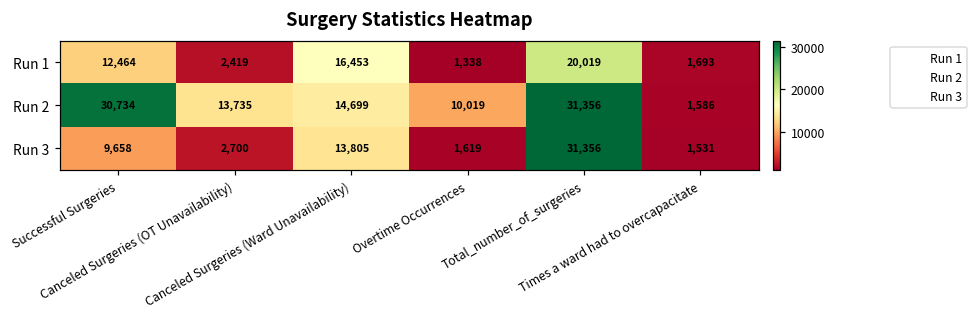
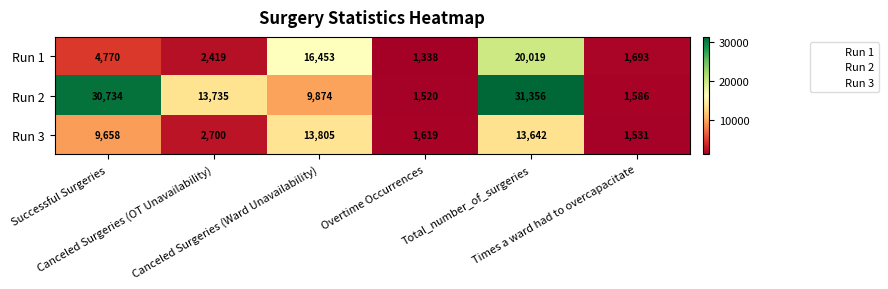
Run 1, Successful Surgeries: 12,464 -> 4,770
Run 2, Canceled Surgeries (Ward Unavailability): 14,699 -> 9,874
Run 2, Overtime Occurrences: 10,019 -> 1,520
Run 3, Total_number_of_surgeries: 31,356 -> 13,642
